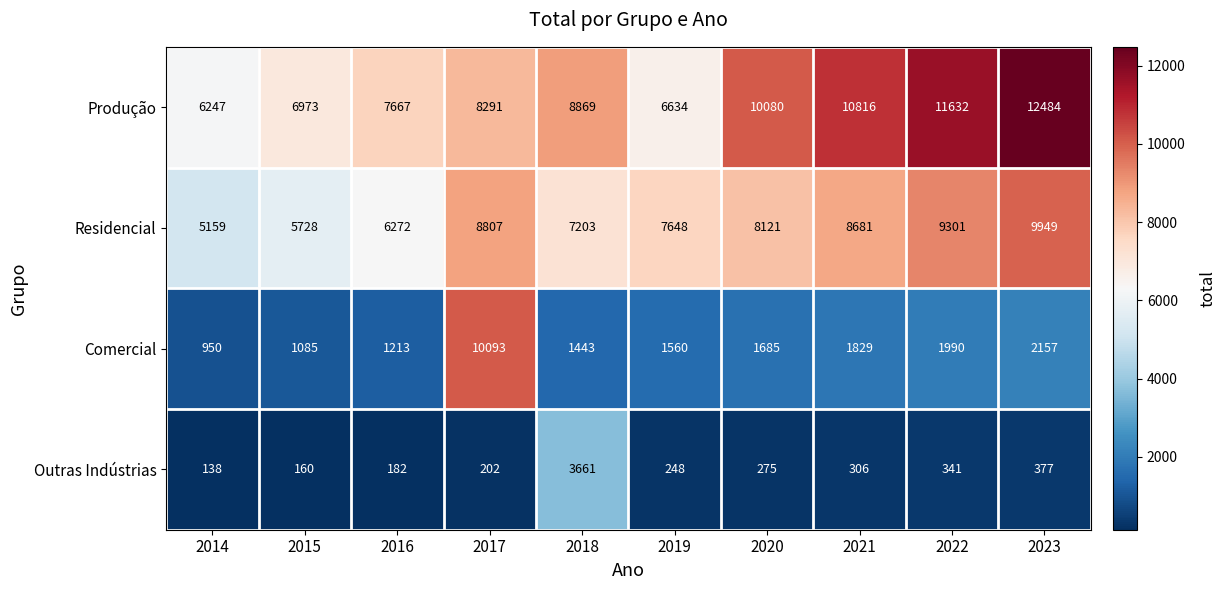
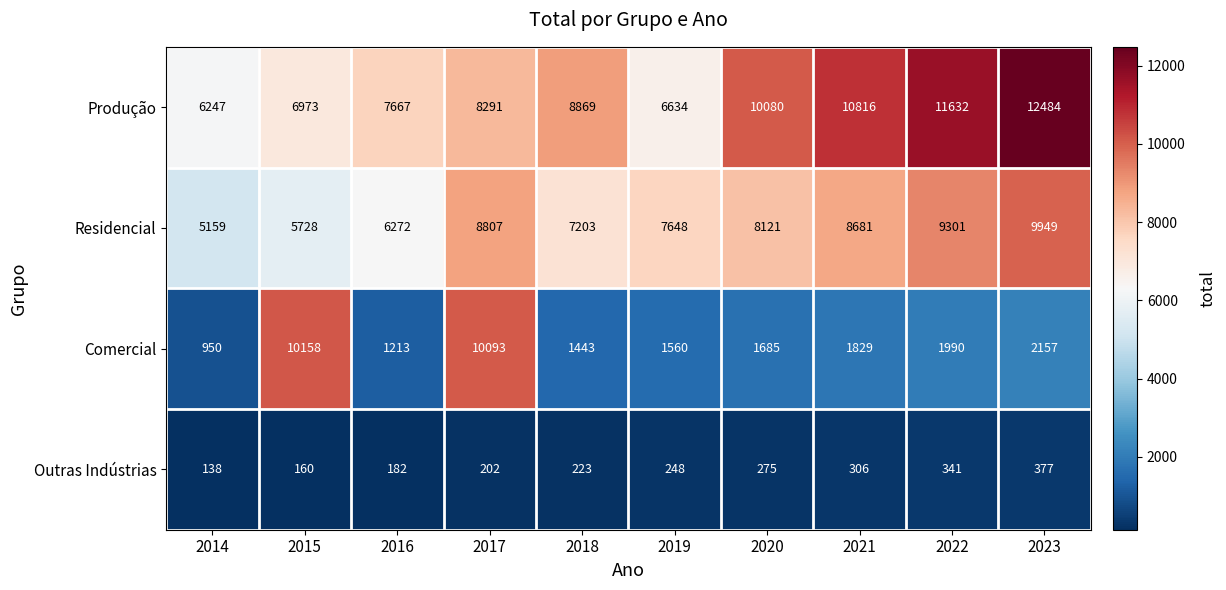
Comercial, 2015: 1085 -> 10158
Outras Indústrias, 2018: 3661 -> 223
